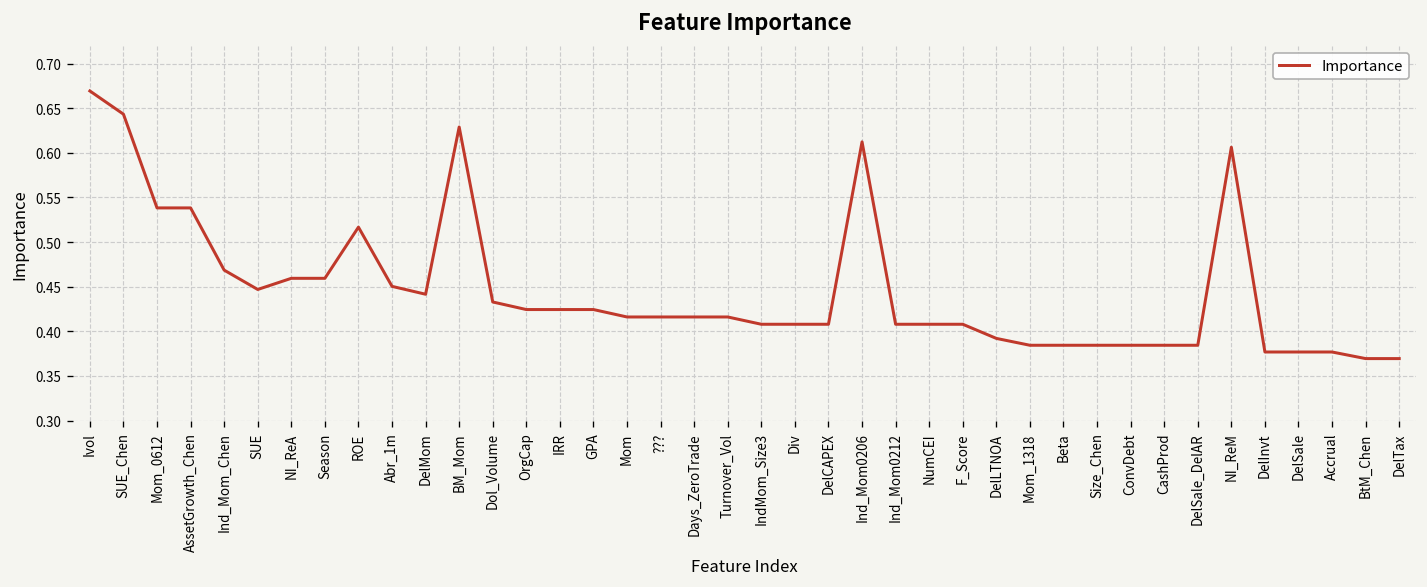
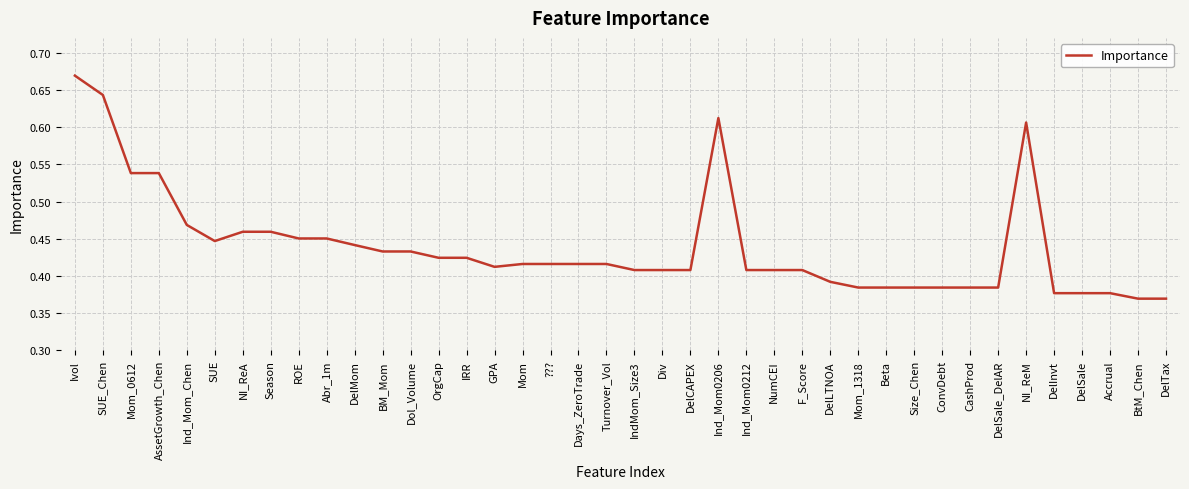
ROE: 0.52 -> 0.45
BM_Mom: 0.63 -> 0.43
GPA: 0.42 -> 0.41
